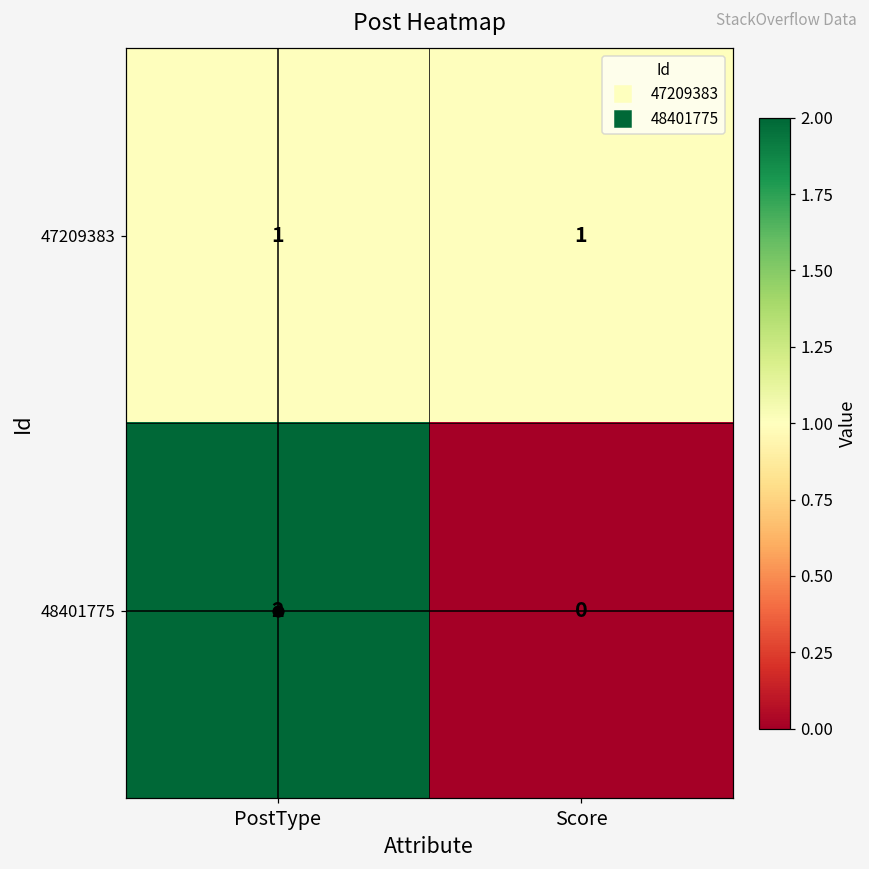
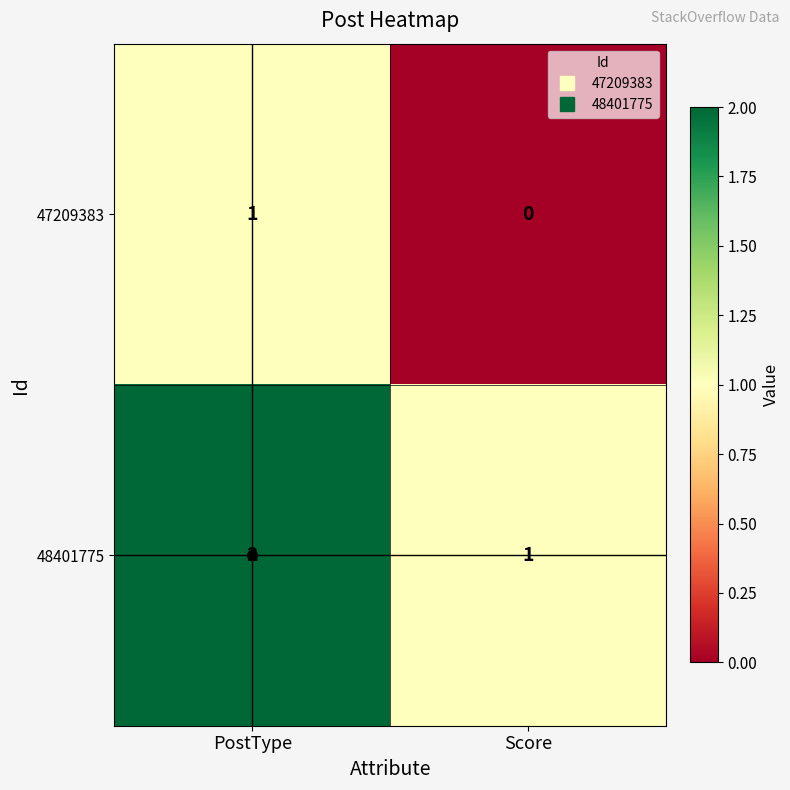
47209383, Score: 1 -> 0
48401775, Score: 0 -> 1
